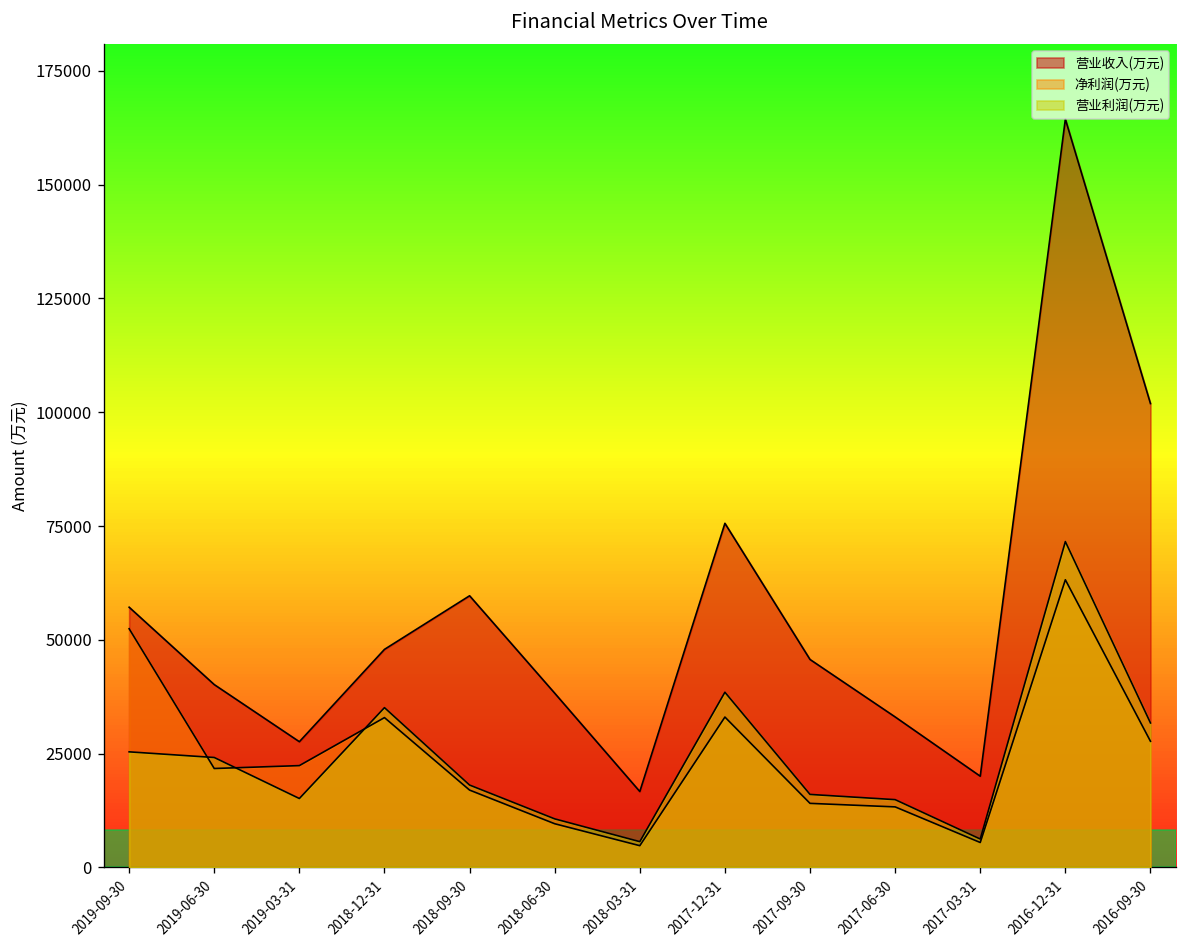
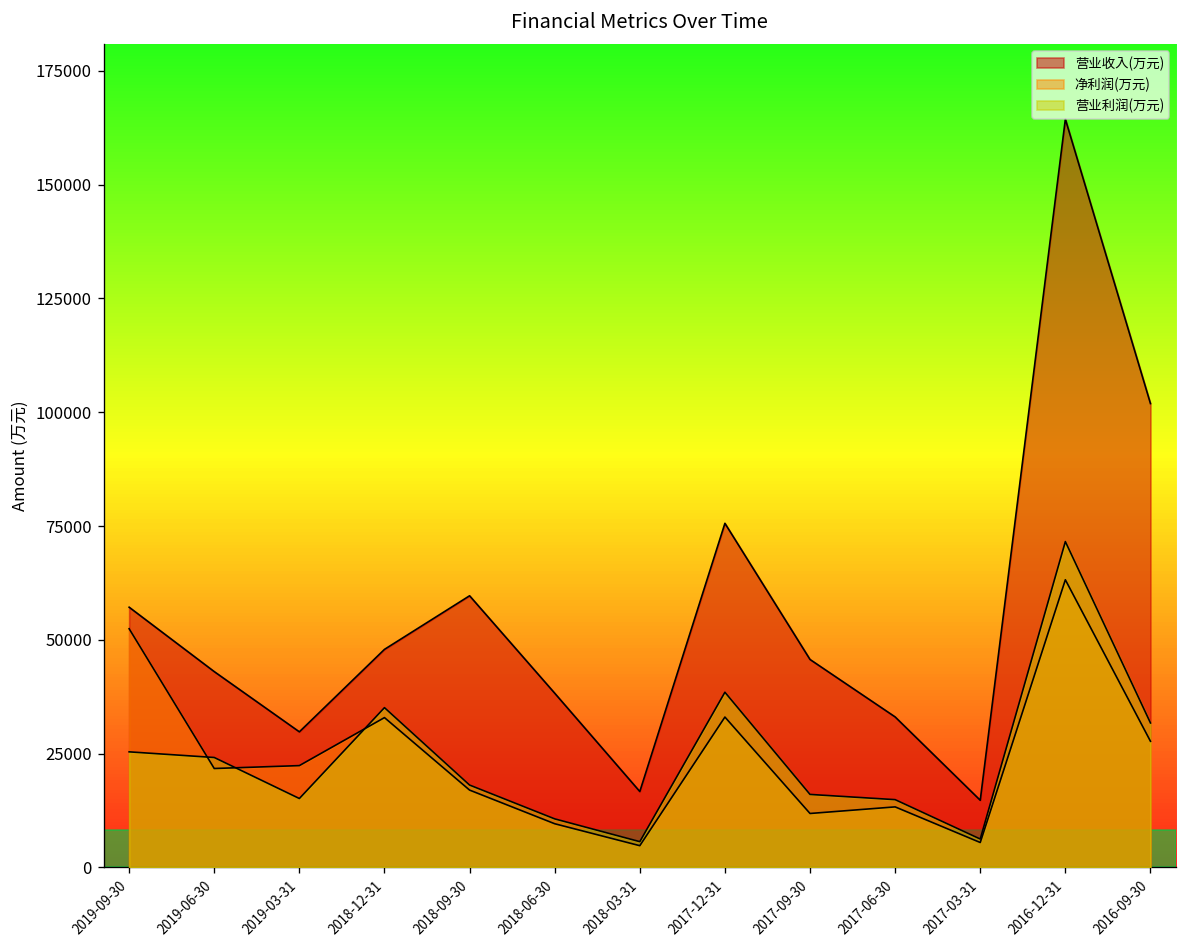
营业收入(万元), 2019-06-30: 40000 -> 43000
营业收入(万元), 2019-03-31: 28000 -> 30000
净利润(万元), 2017-09-30: 14000 -> 12000
营业收入(万元), 2017-03-31: 20000 -> 15000
